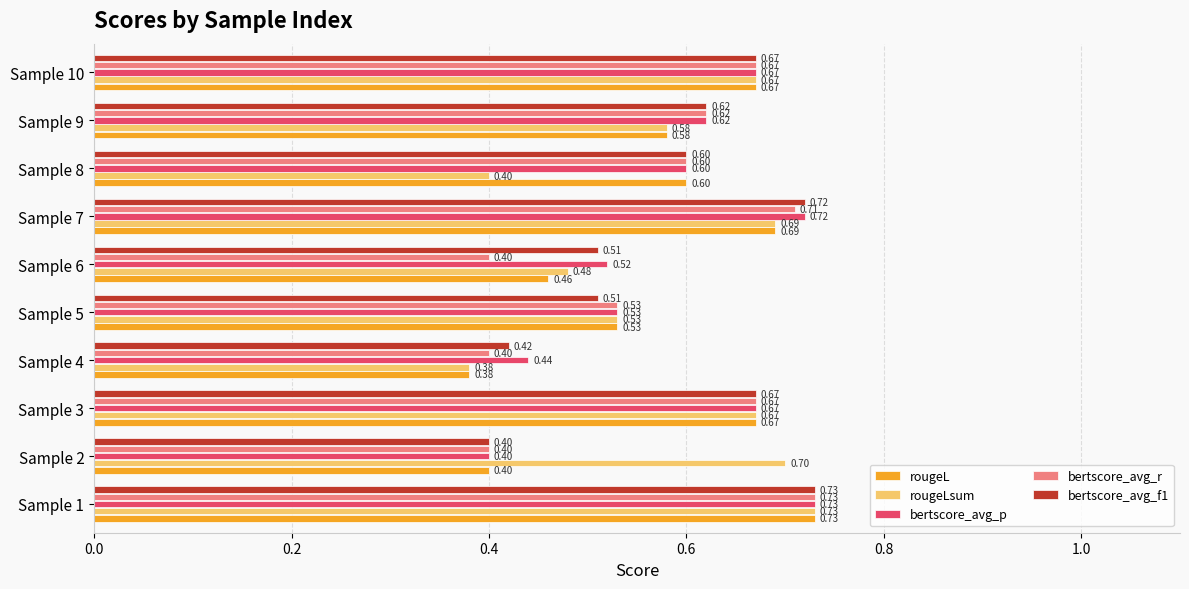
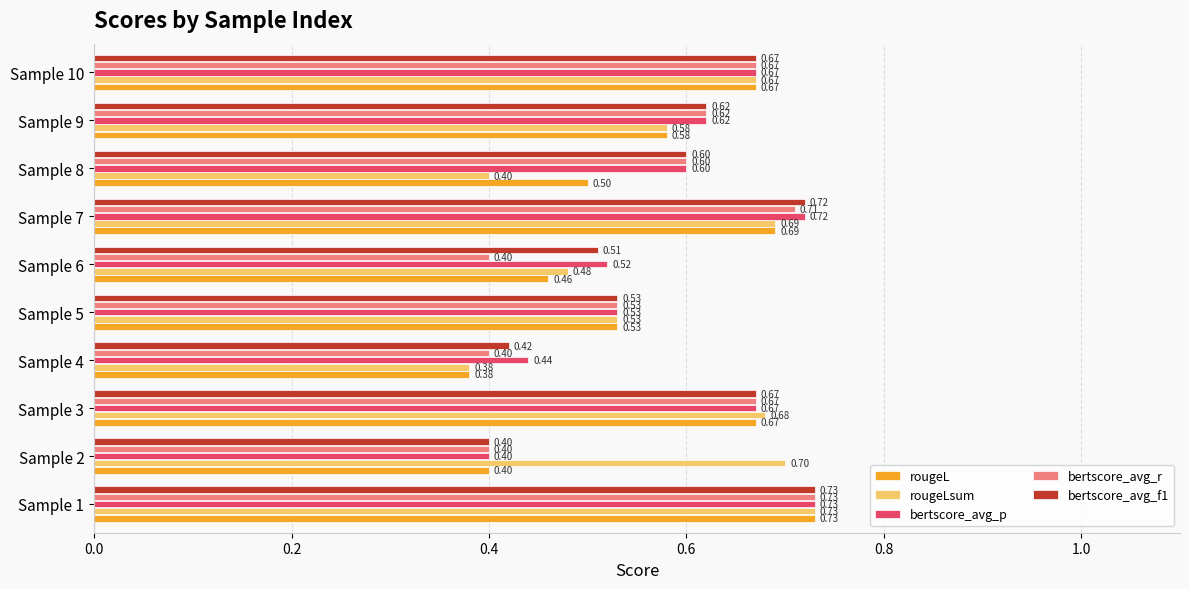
rougeL, Sample 8: 0.60 -> 0.50
bertscore_avg_f1, Sample 5: 0.51 -> 0.53
rougeLsum, Sample 3: 0.67 -> 0.68
